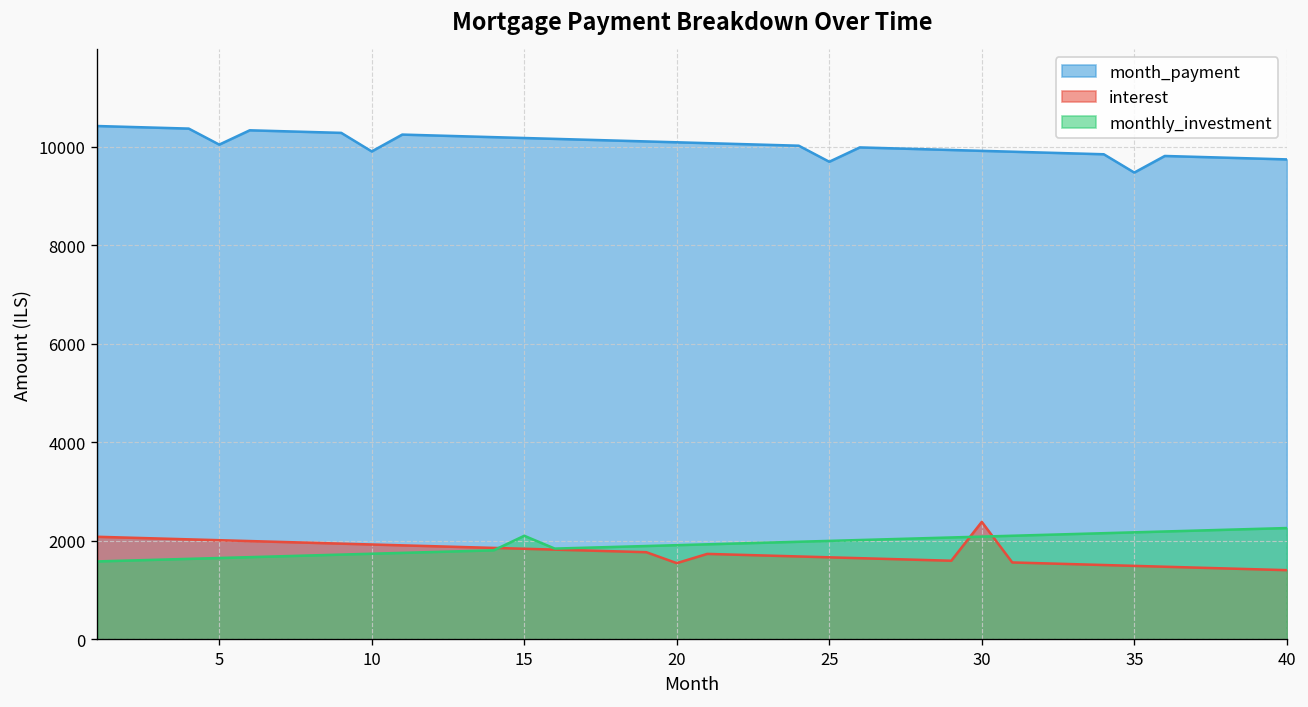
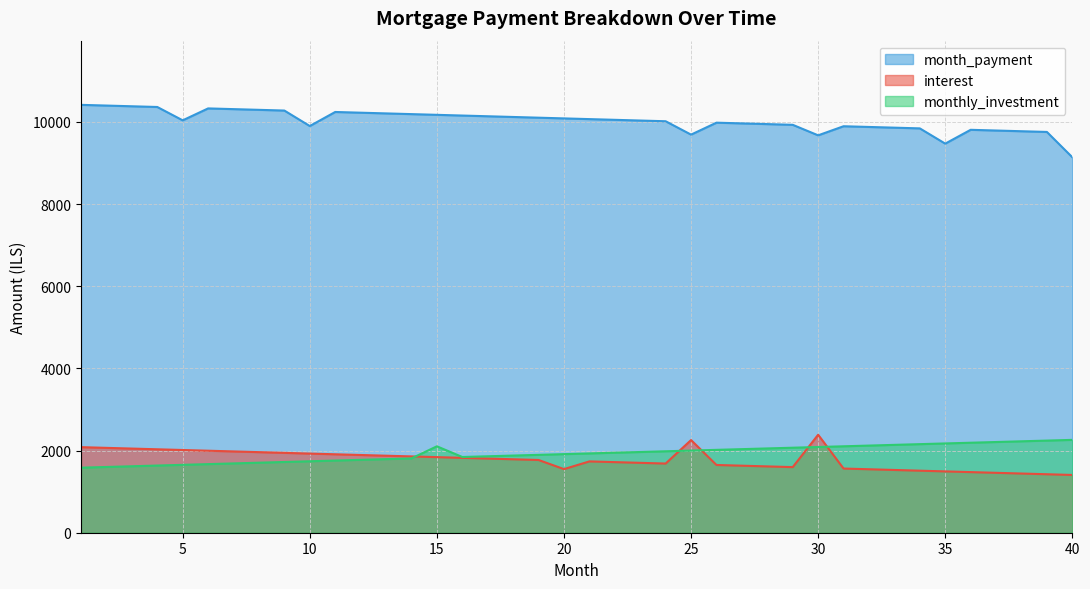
interest, 25: 1700 -> 2300
month_payment, 30: 9900 -> 9700
month_payment, 40: 9700 -> 9100
